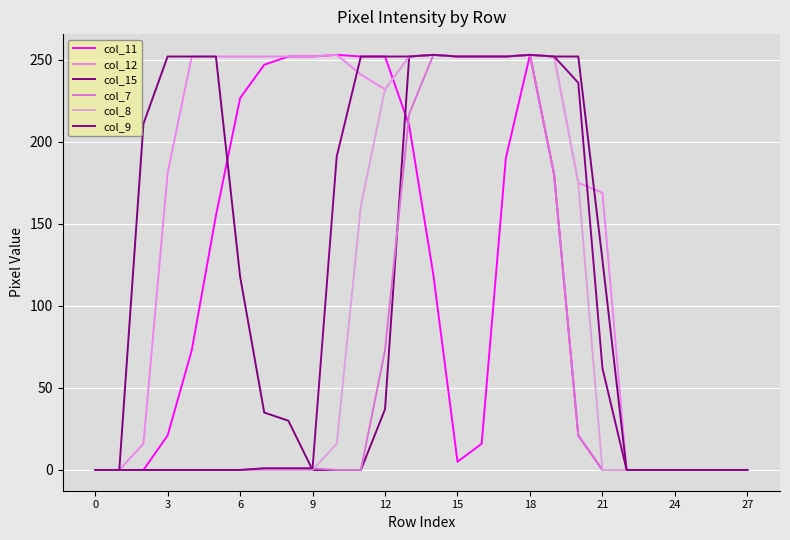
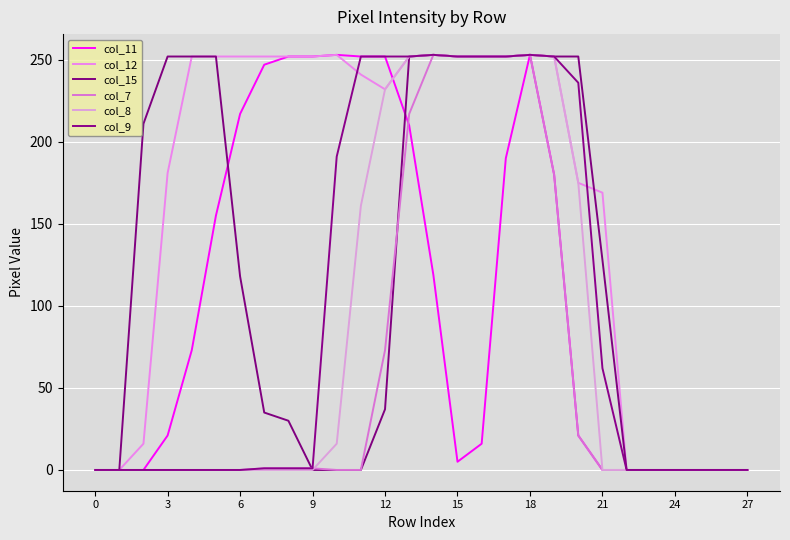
col_11, 6: 227 -> 217
